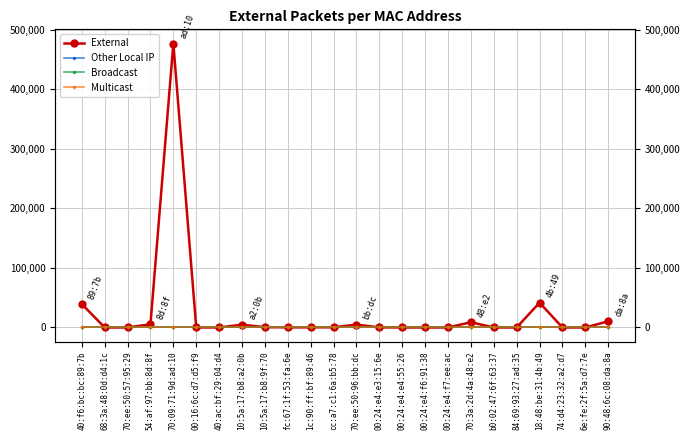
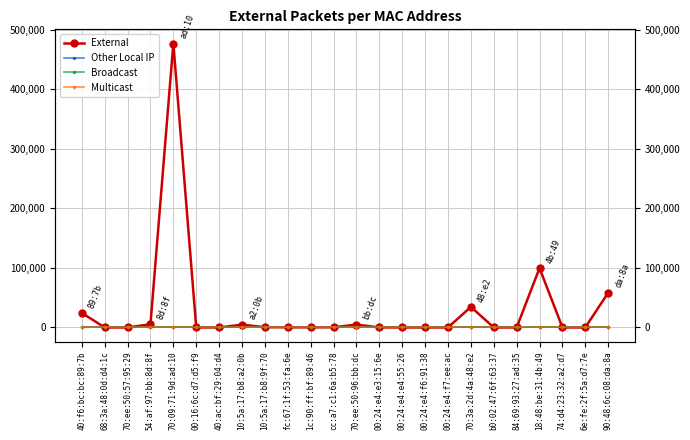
External, 40:f6:bc:bc:89:7b: 40,000 -> 20,000
External, 70:3a:2d:4a:48:e2: 10,000 -> 30,000
External, 18:48:be:31:4b:49: 40,000 -> 100,000
External, 90:48:6c:08:da:8a: 10,000 -> 60,000
